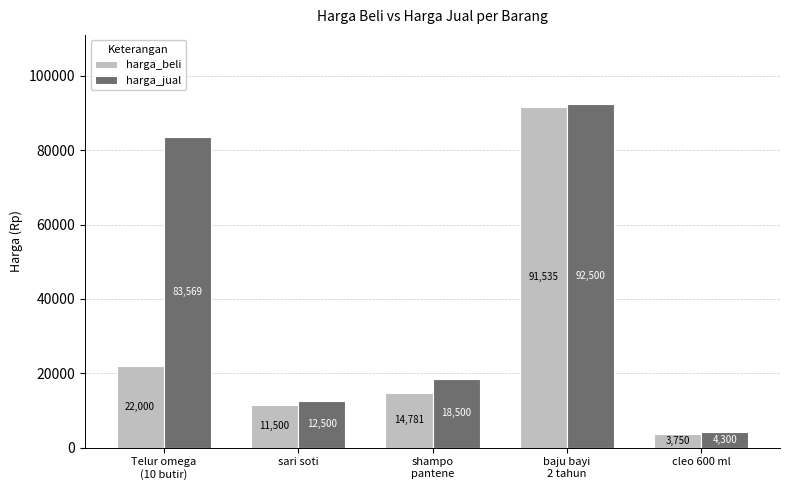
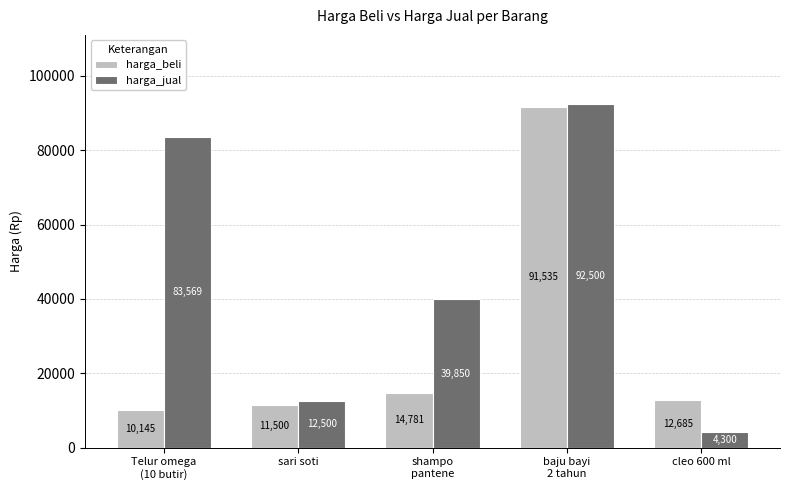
harga_beli, Telur omega (10 butir): 22,000 -> 10,145
harga_jual, shampo pantene: 18,500 -> 39,850
harga_beli, cleo 600 ml: 3,750 -> 12,685
